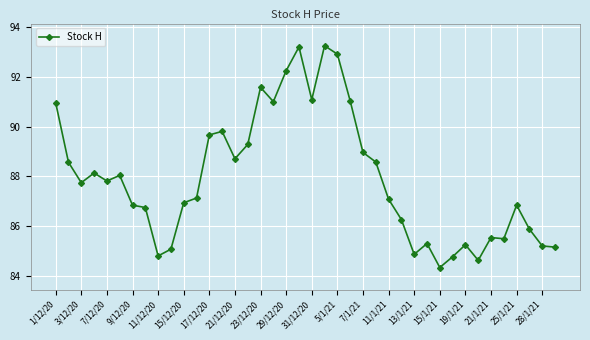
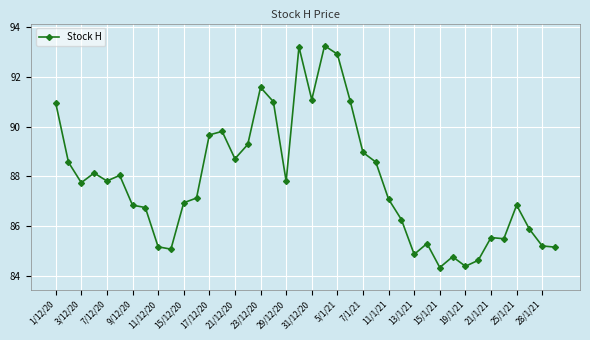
11/12/20: 84.8 -> 85.2
29/12/20: 92.2 -> 87.8
19/1/21: 85.3 -> 84.4
